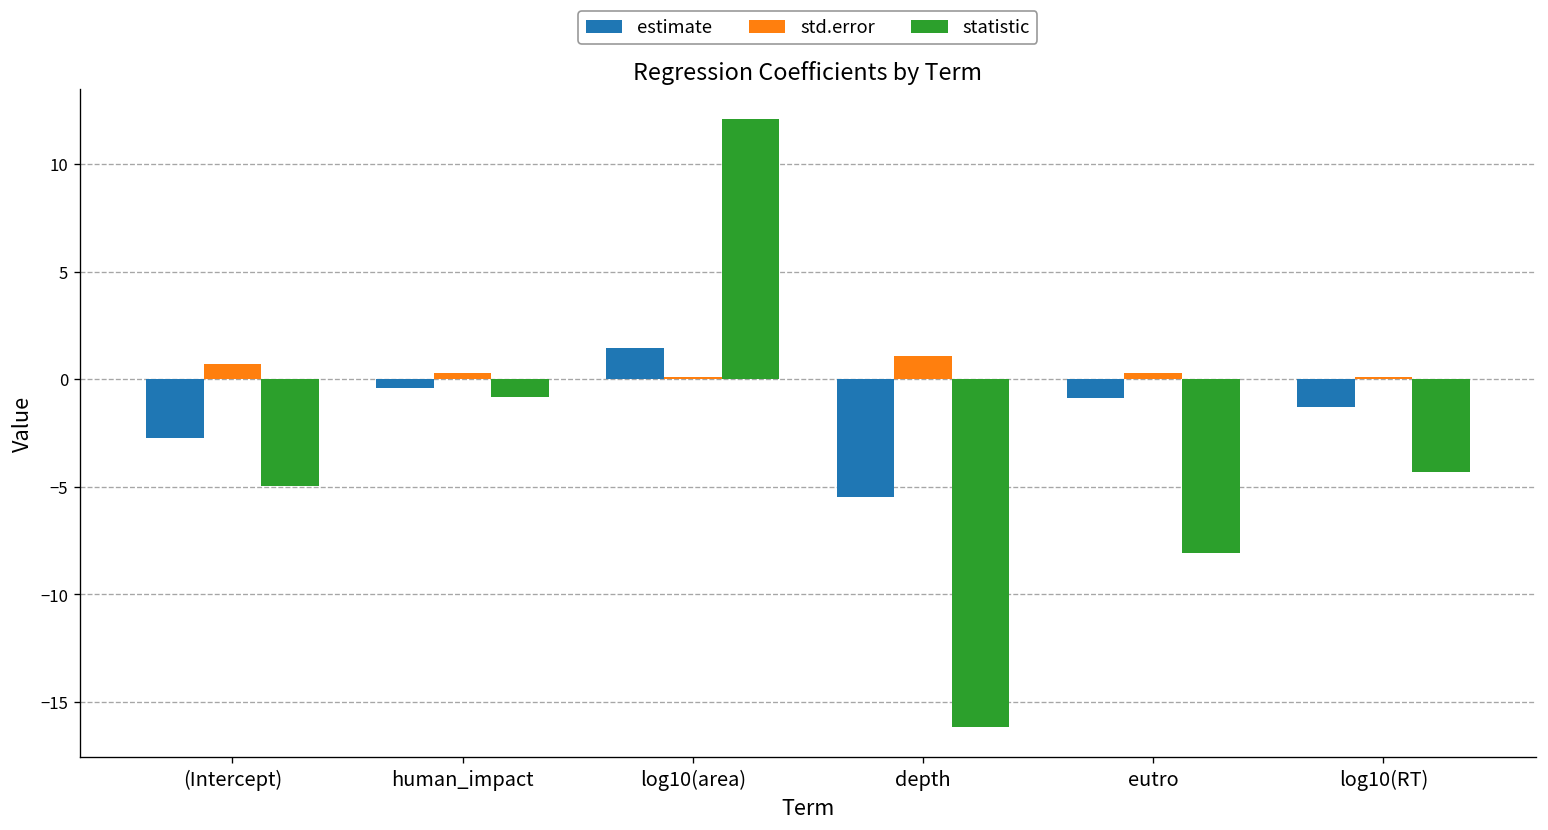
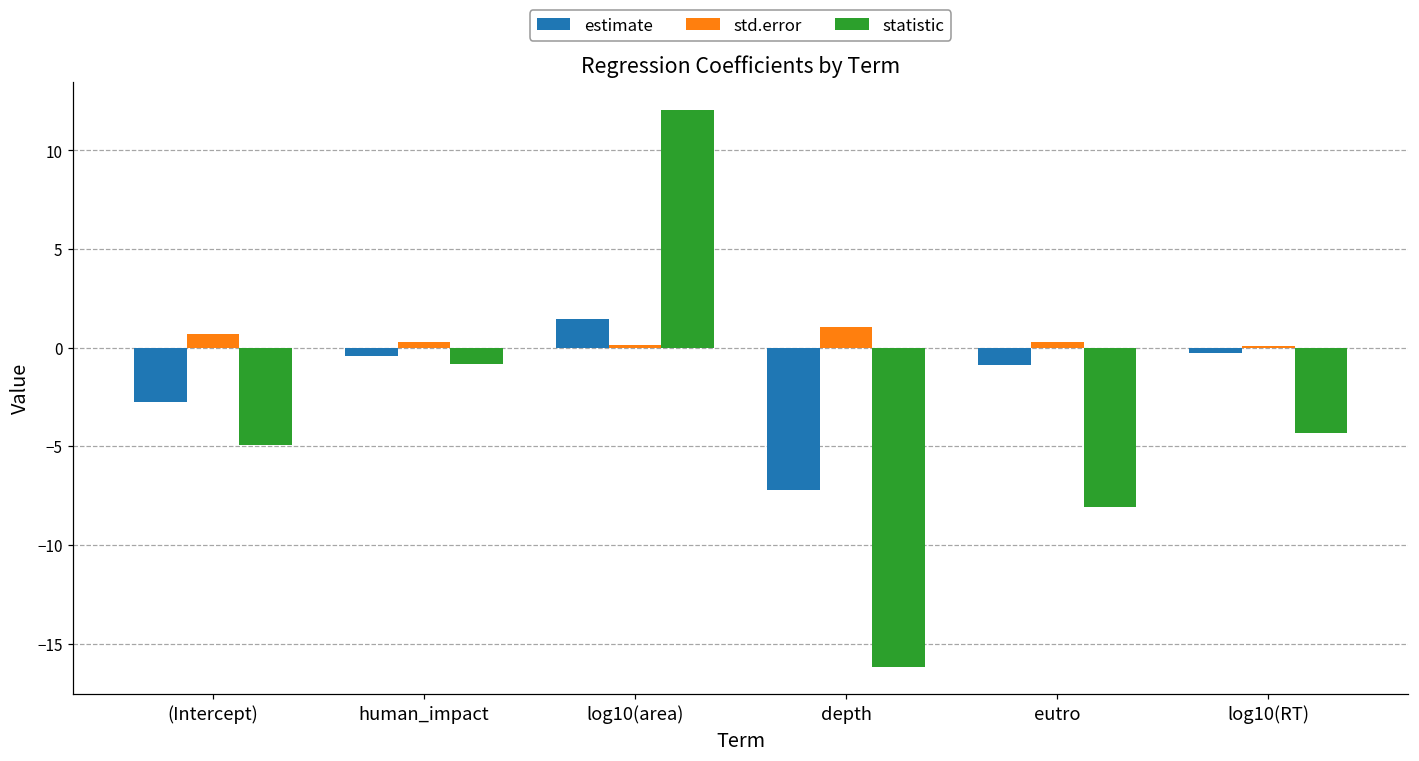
estimate, depth: -5.5 -> -7.2
estimate, log10(RT): -1.3 -> -0.3
